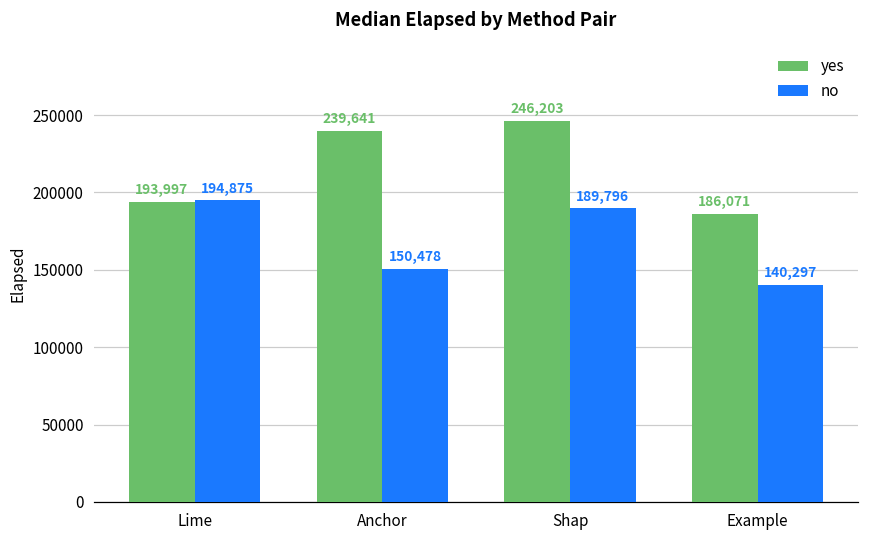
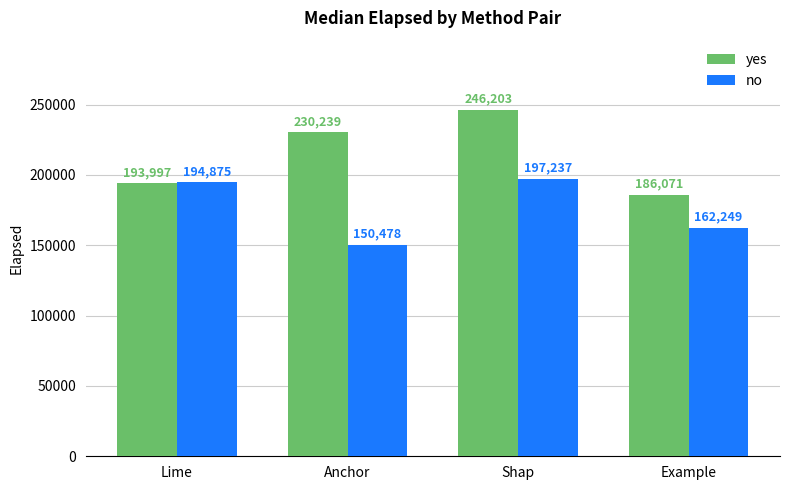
yes, Anchor: 239,641 -> 230,239
no, Shap: 189,796 -> 197,237
no, Example: 140,297 -> 162,249
